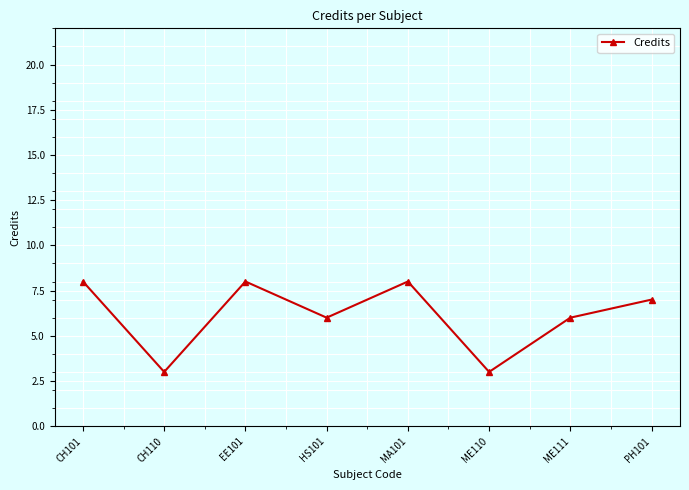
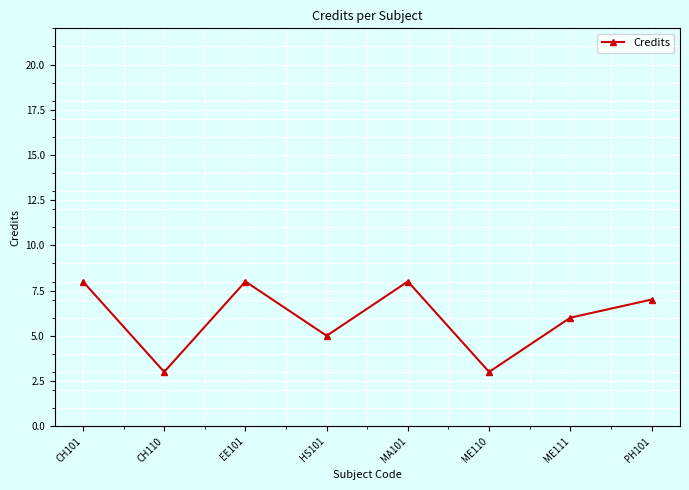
HS101: 6 -> 5
